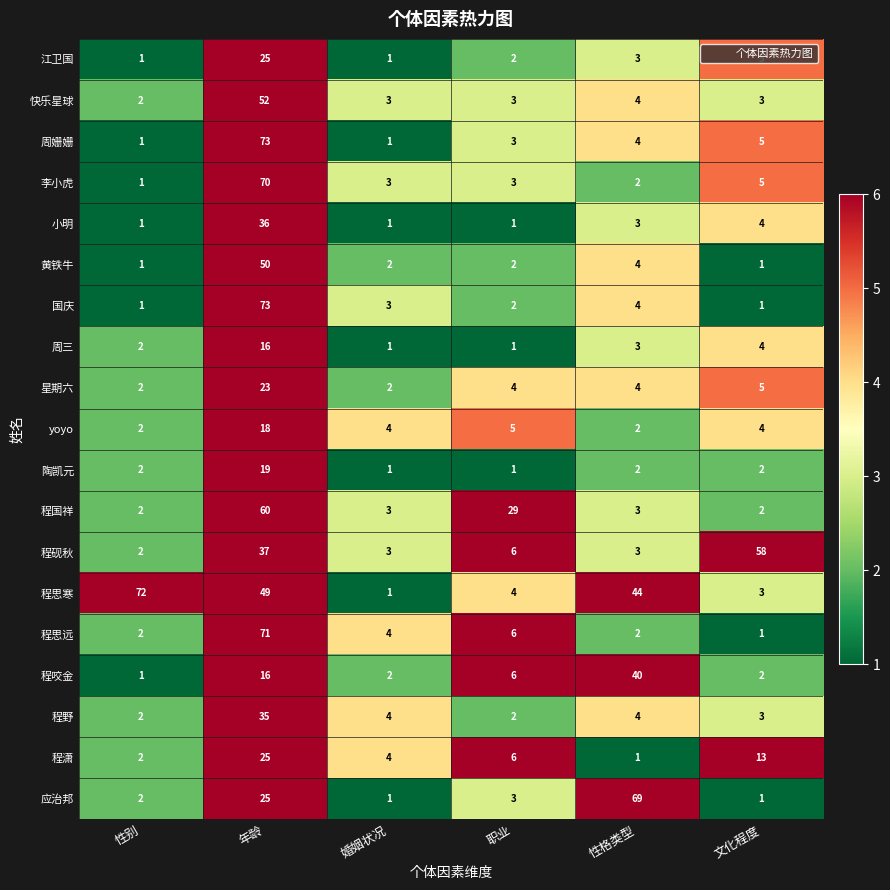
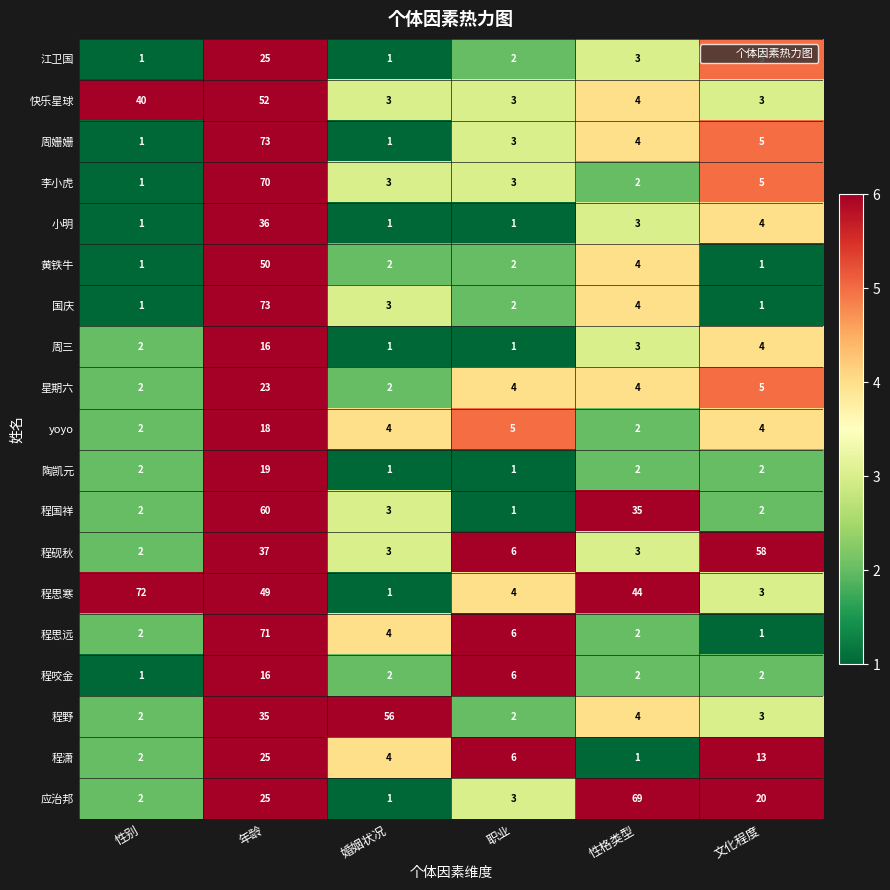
快乐星球, 性别: 2 -> 40
程国祥, 职业: 29 -> 1
程国祥, 性格类型: 3 -> 35
程咬金, 性格类型: 40 -> 2
程野, 婚姻状况: 4 -> 56
应治邦, 文化程度: 1 -> 20
